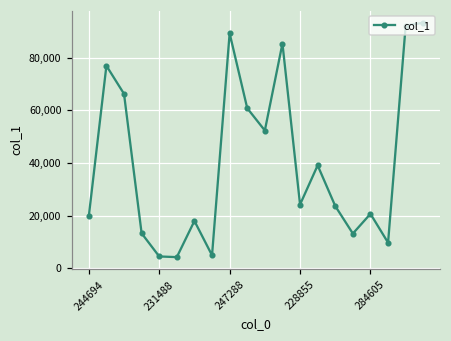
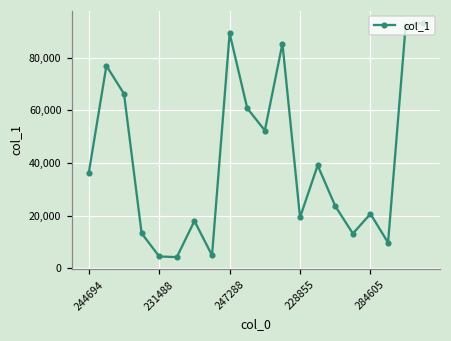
244694: 20,000 -> 36,000
228855: 24,000 -> 19,000
